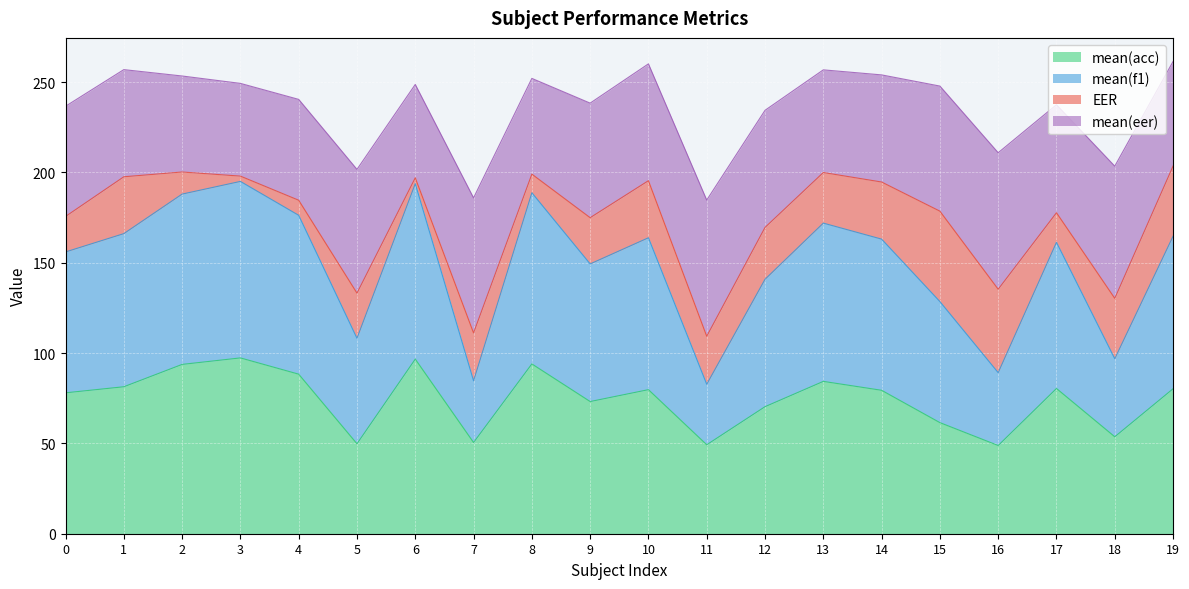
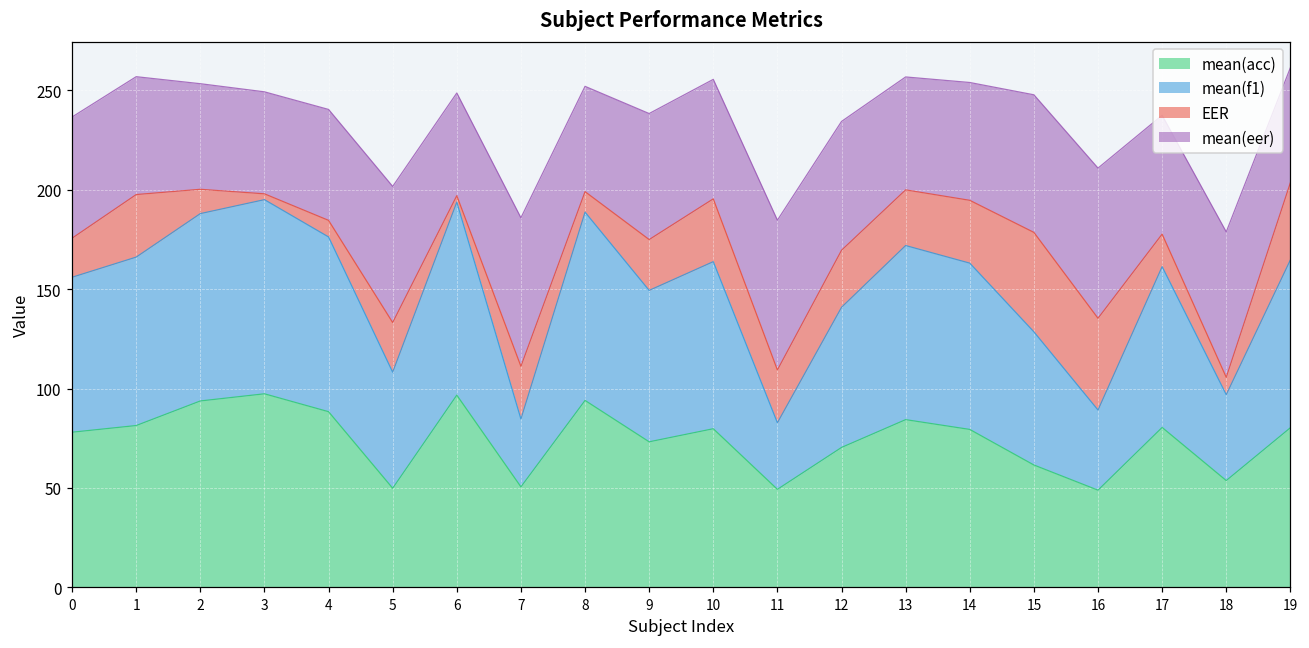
mean(eer), 10: 65 -> 60
EER, 18: 33 -> 9
